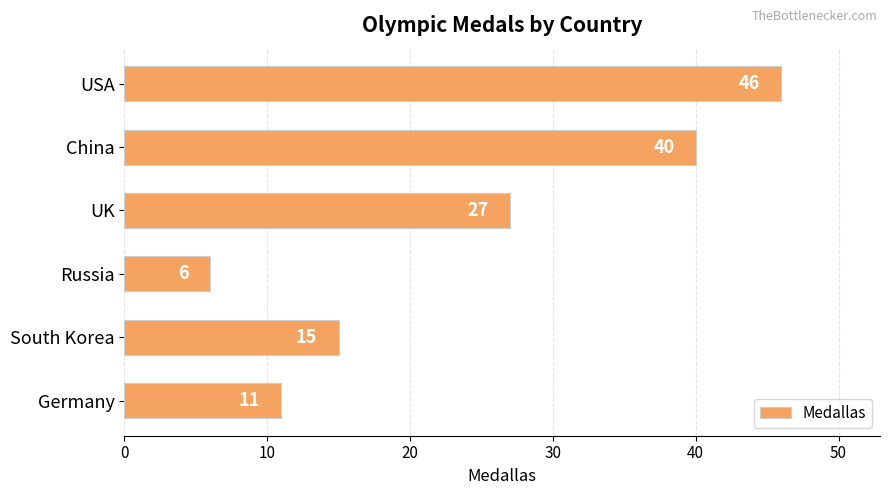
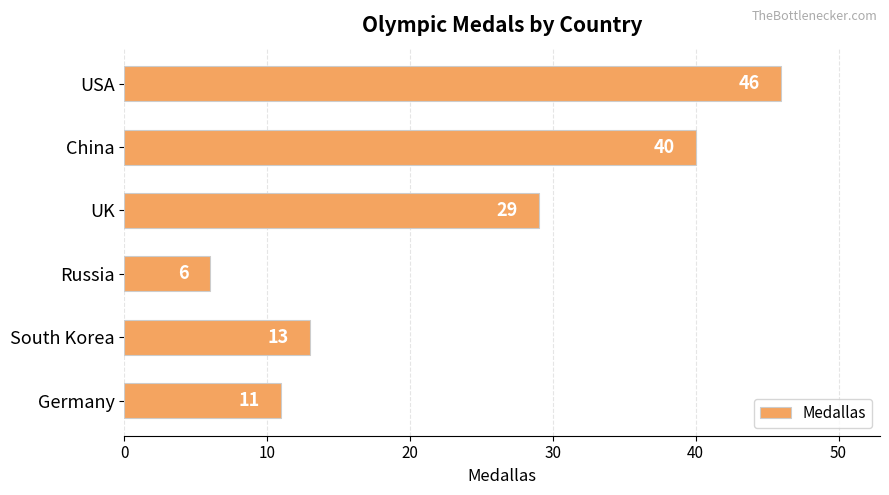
UK: 27 -> 29
South Korea: 15 -> 13
